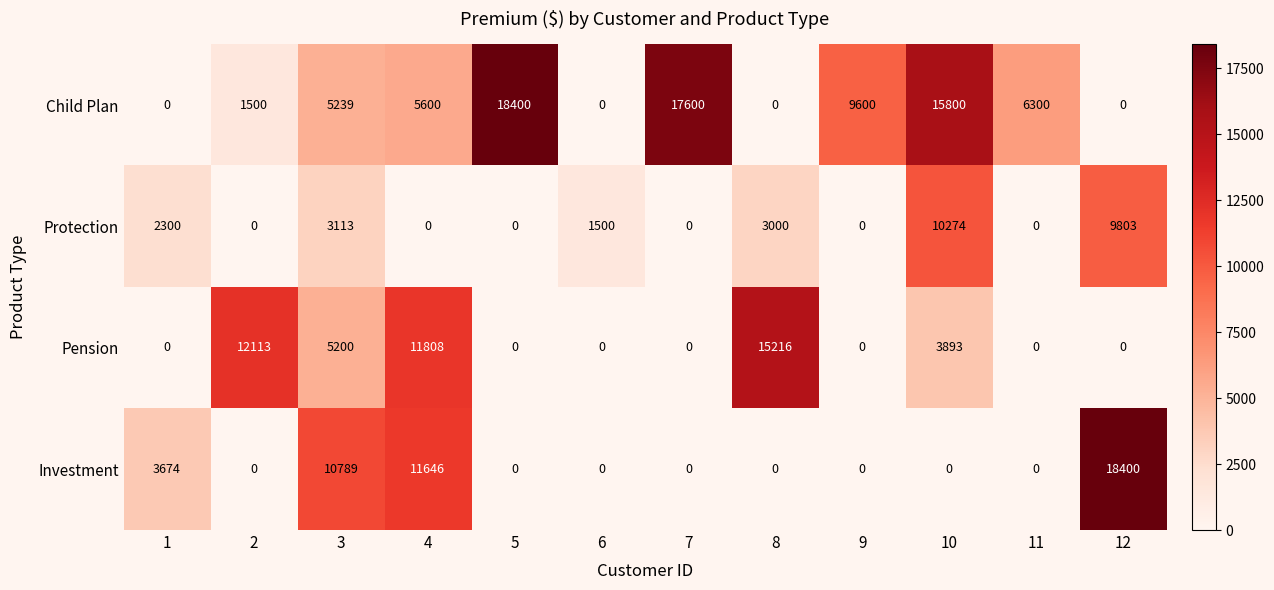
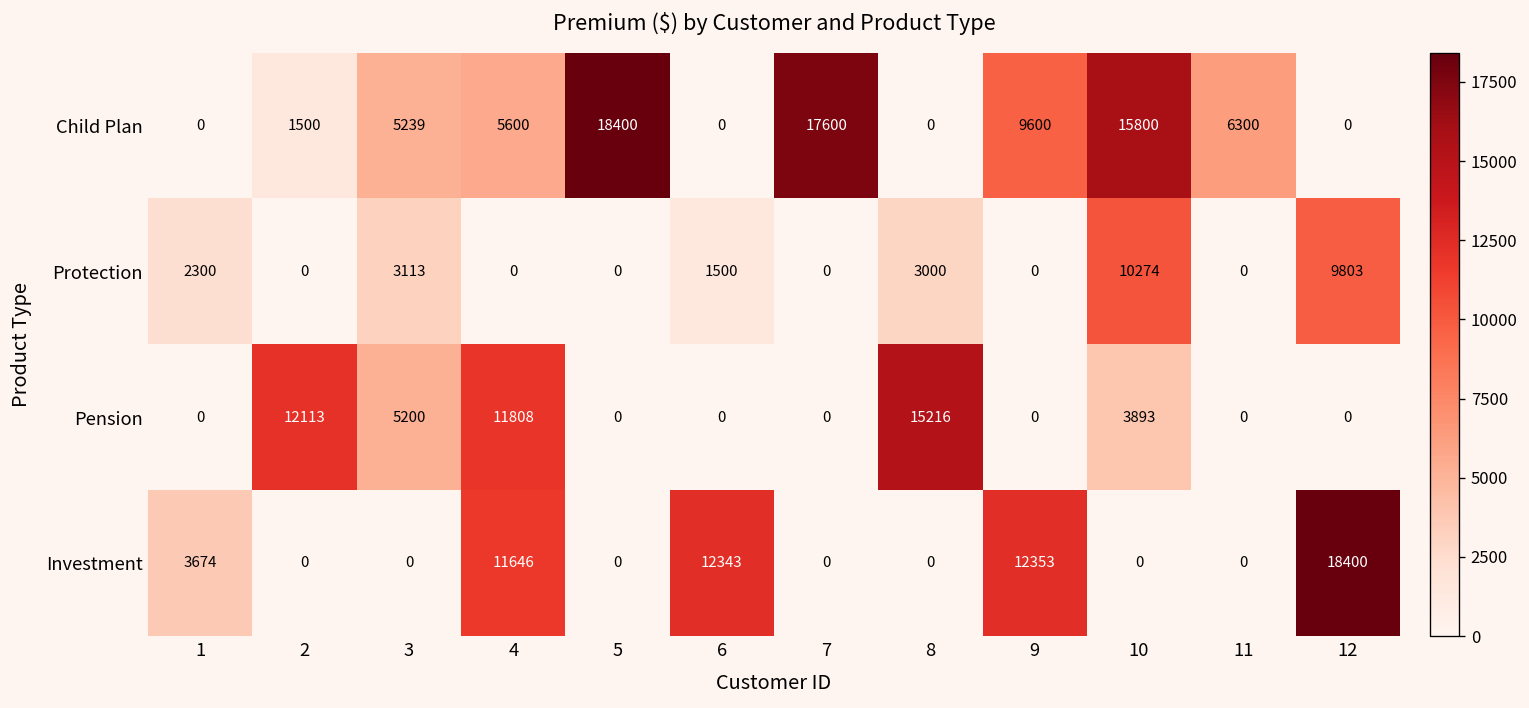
Investment, 3: 10789 -> 0
Investment, 6: 0 -> 12343
Investment, 9: 0 -> 12353
